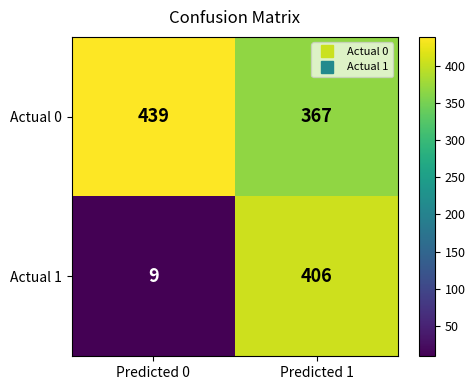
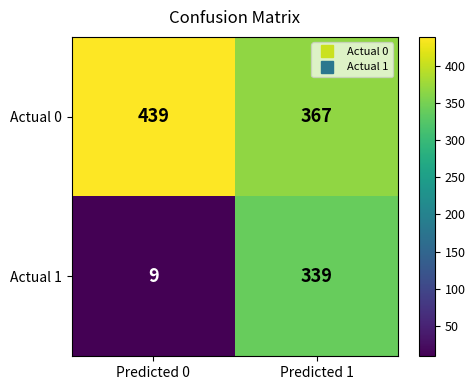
Actual 1, Predicted 1: 406 -> 339
